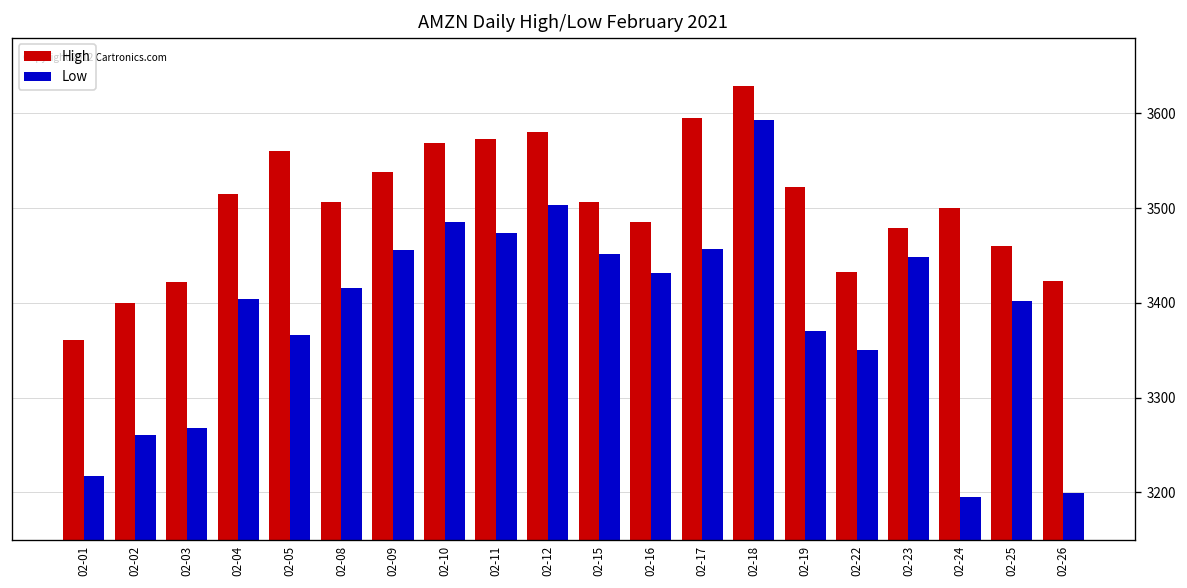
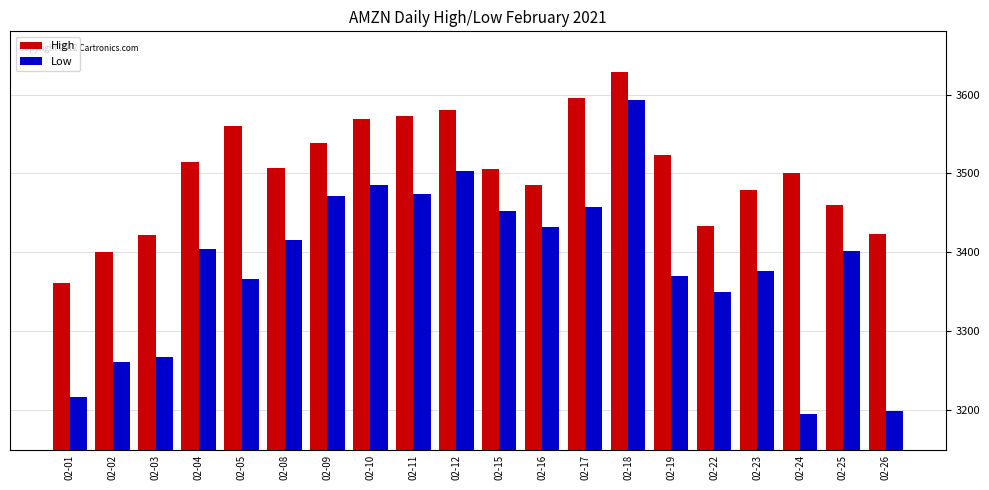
Low, 02-09: 3460 -> 3470
Low, 02-23: 3450 -> 3380
